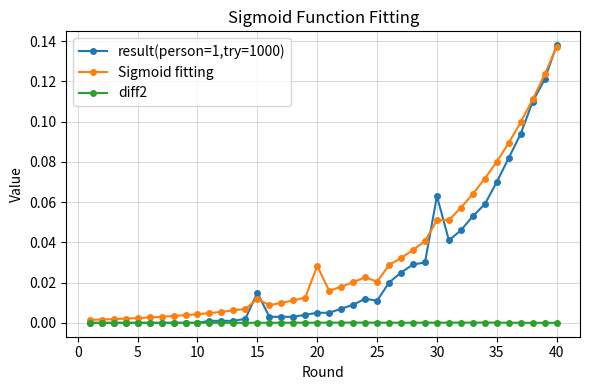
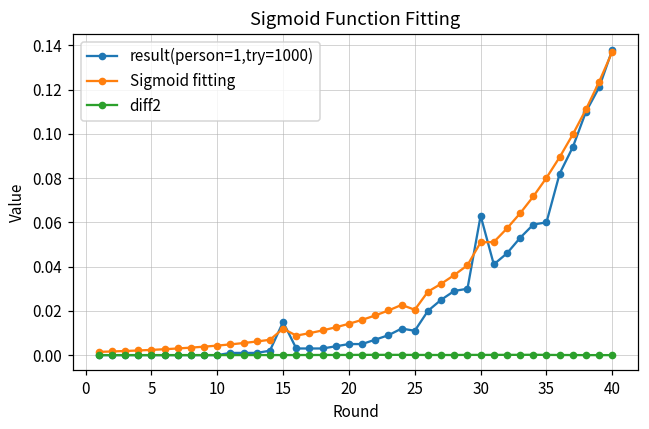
Sigmoid fitting, 20: 0.028 -> 0.014
result(person=1,try=1000), 35: 0.07 -> 0.06
